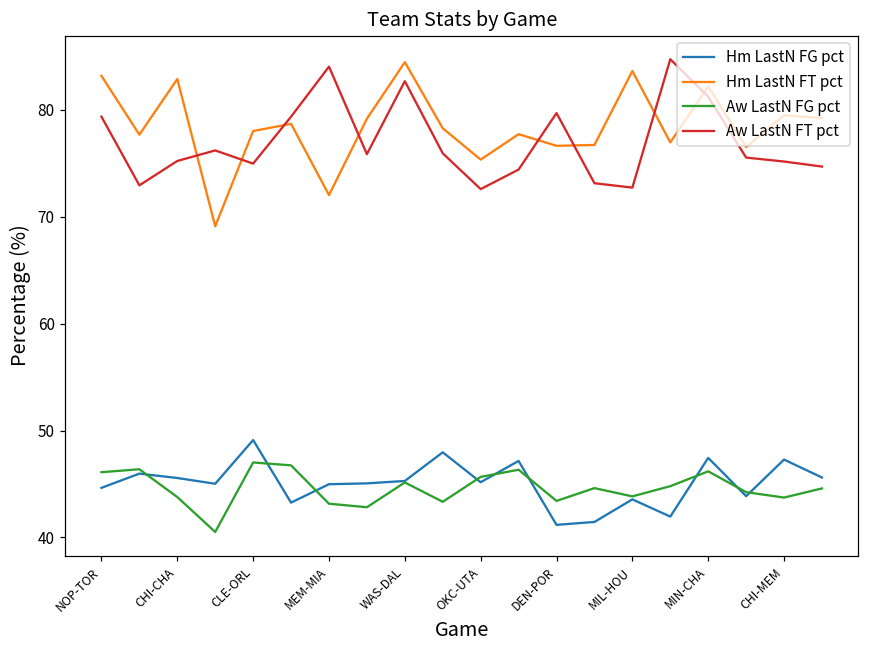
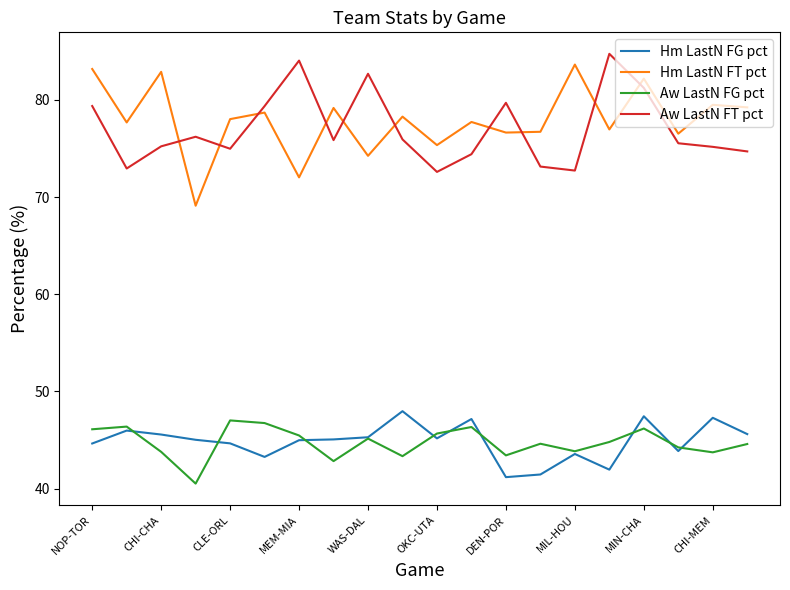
Hm LastN FG pct, CLE-ORL: 49 -> 45
Aw LastN FG pct, MEM-MIA: 43 -> 45
Hm LastN FT pct, WAS-DAL: 84 -> 74
